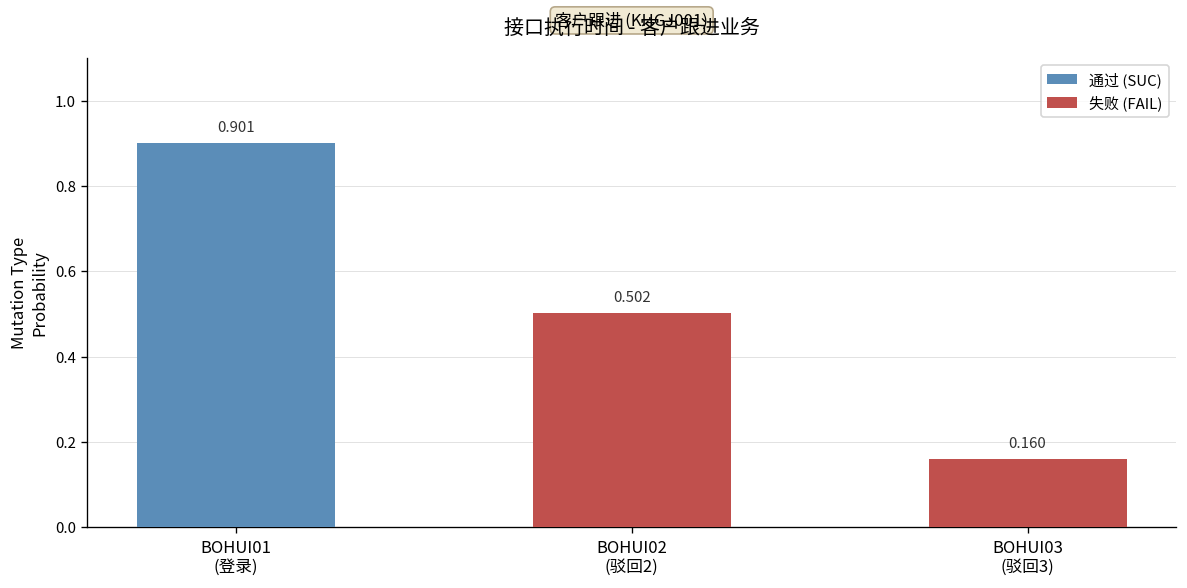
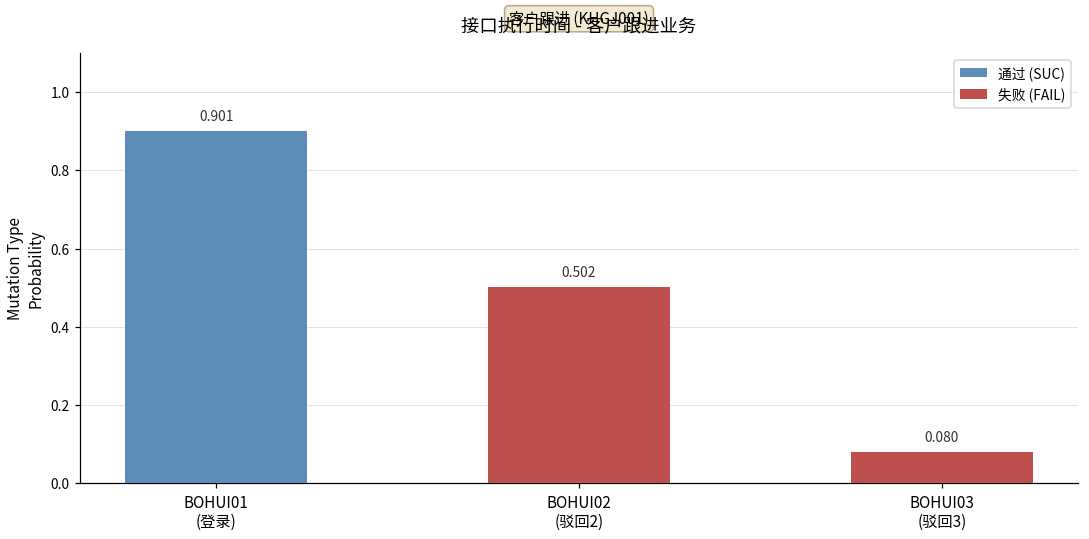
BOHUI03 (驳回3): 0.160 -> 0.080
